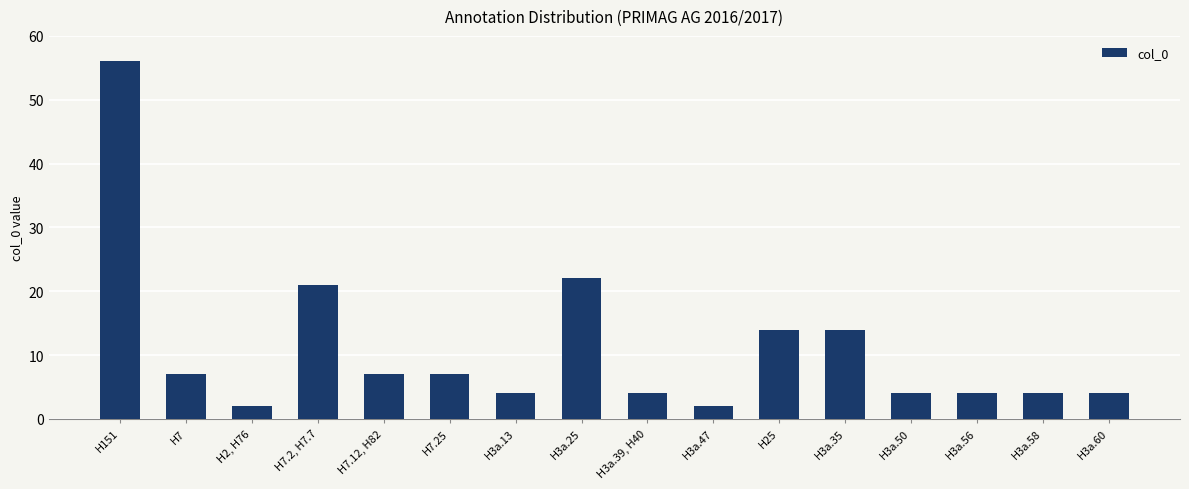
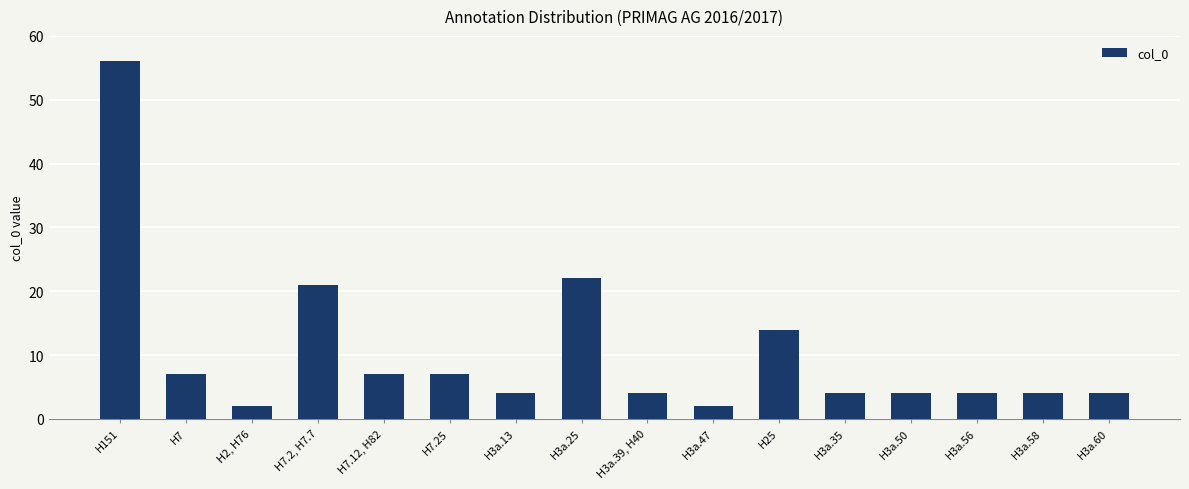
H3a.35: 14 -> 4
